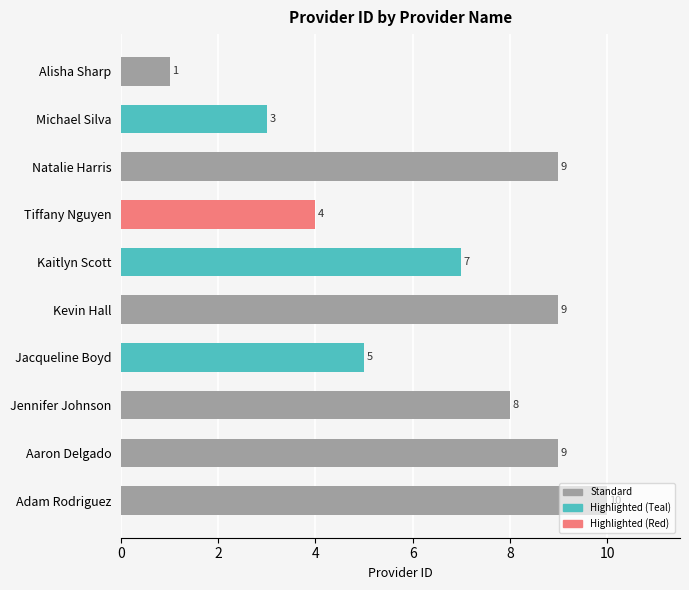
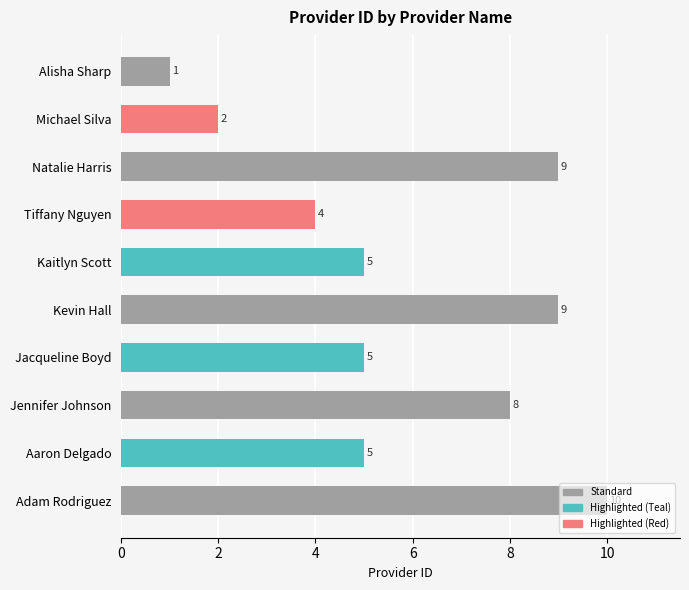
Michael Silva: 3 -> 2
Kaitlyn Scott: 7 -> 5
Aaron Delgado: 9 -> 5
